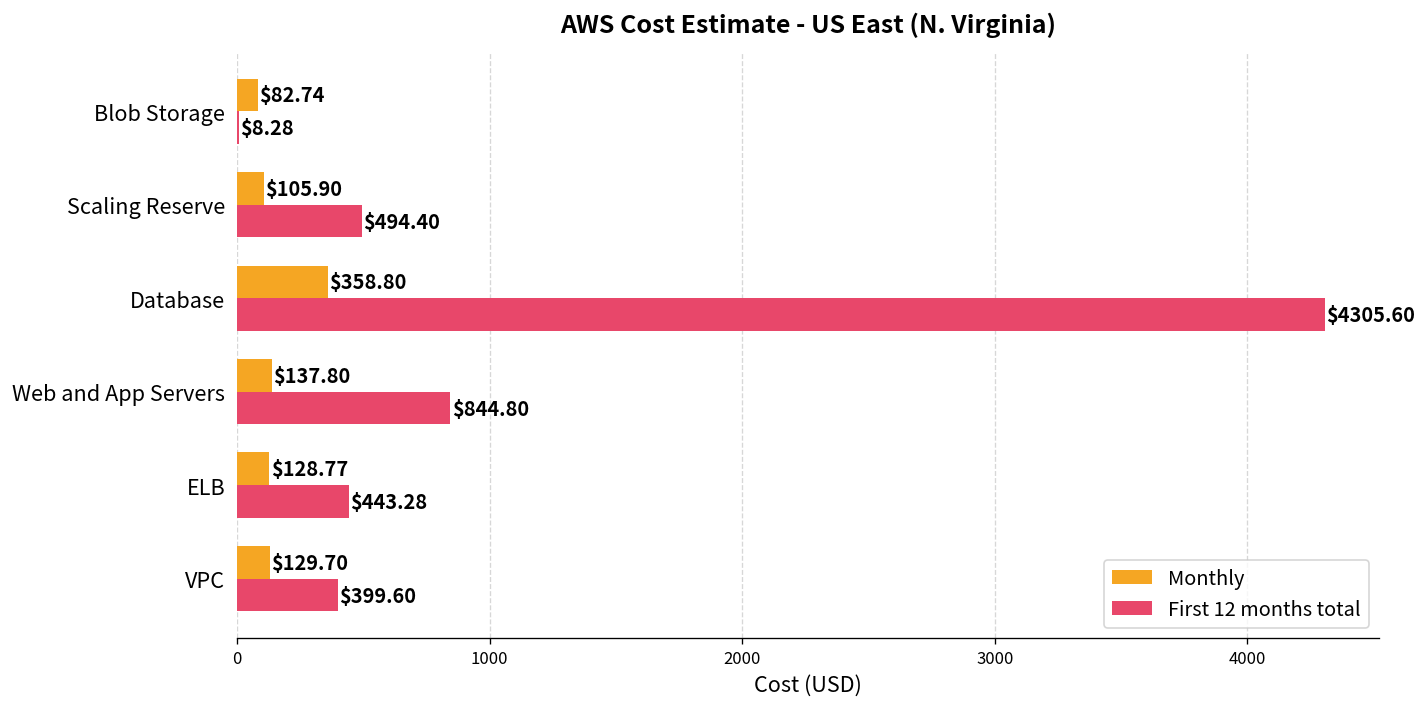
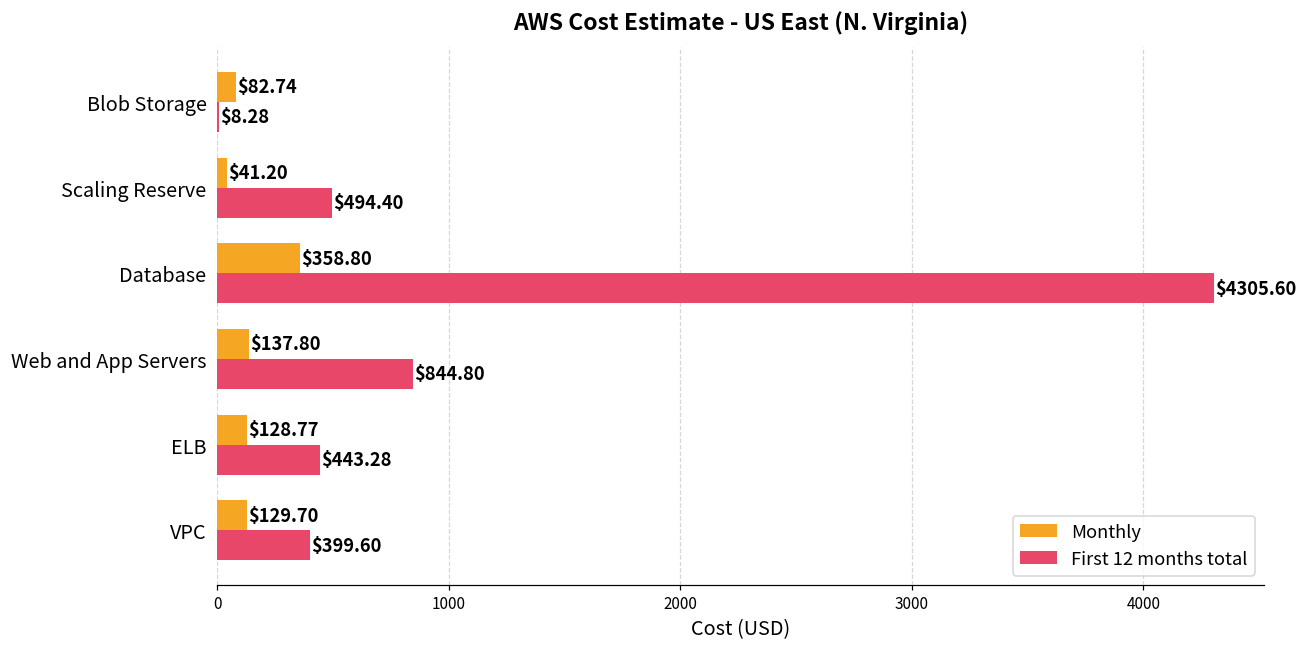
Monthly, Scaling Reserve: $105.90 -> $41.20
